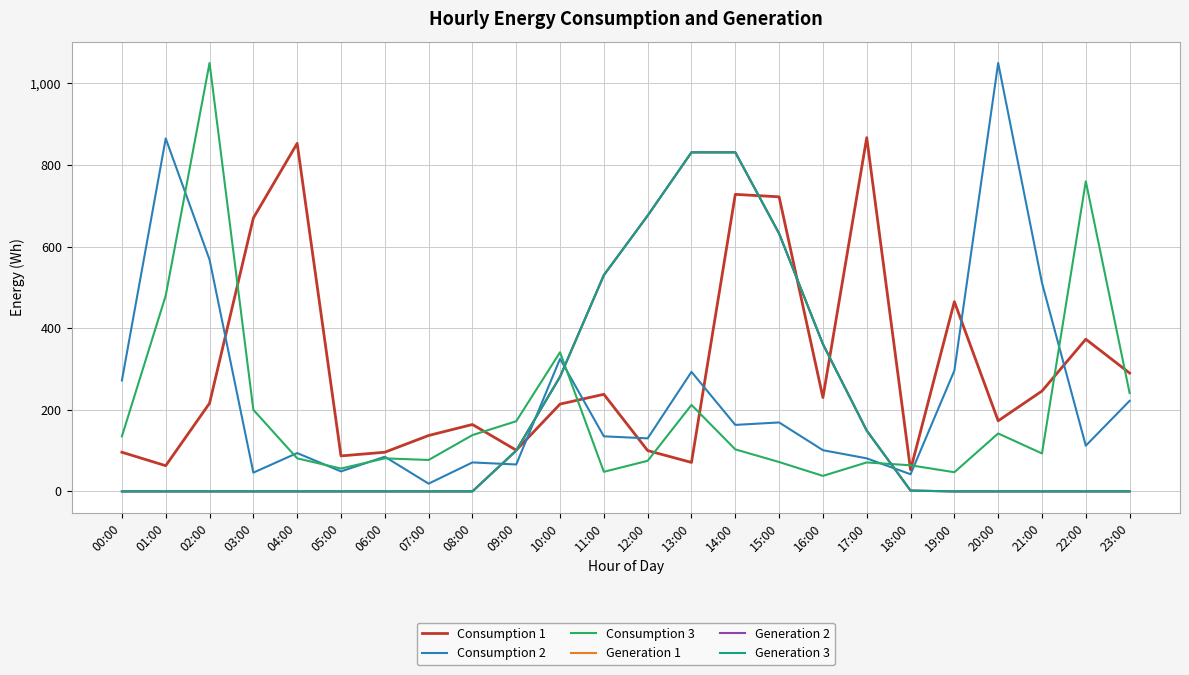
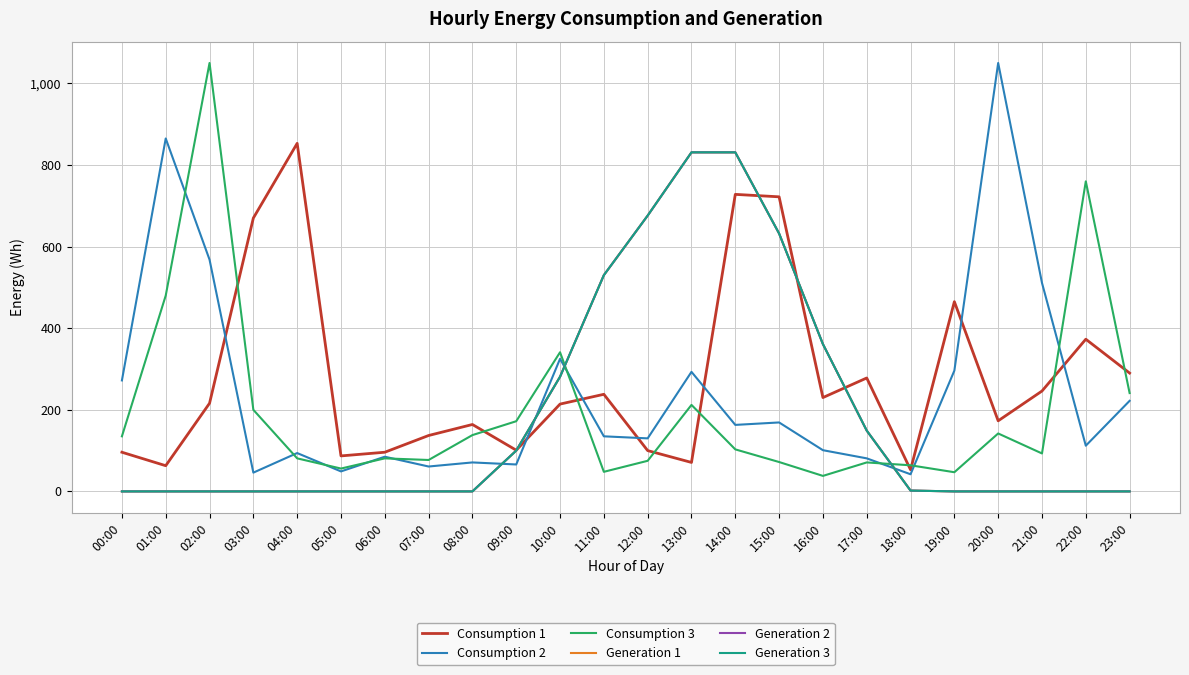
Consumption 2, 07:00: 20 -> 60
Consumption 1, 17:00: 870 -> 280
